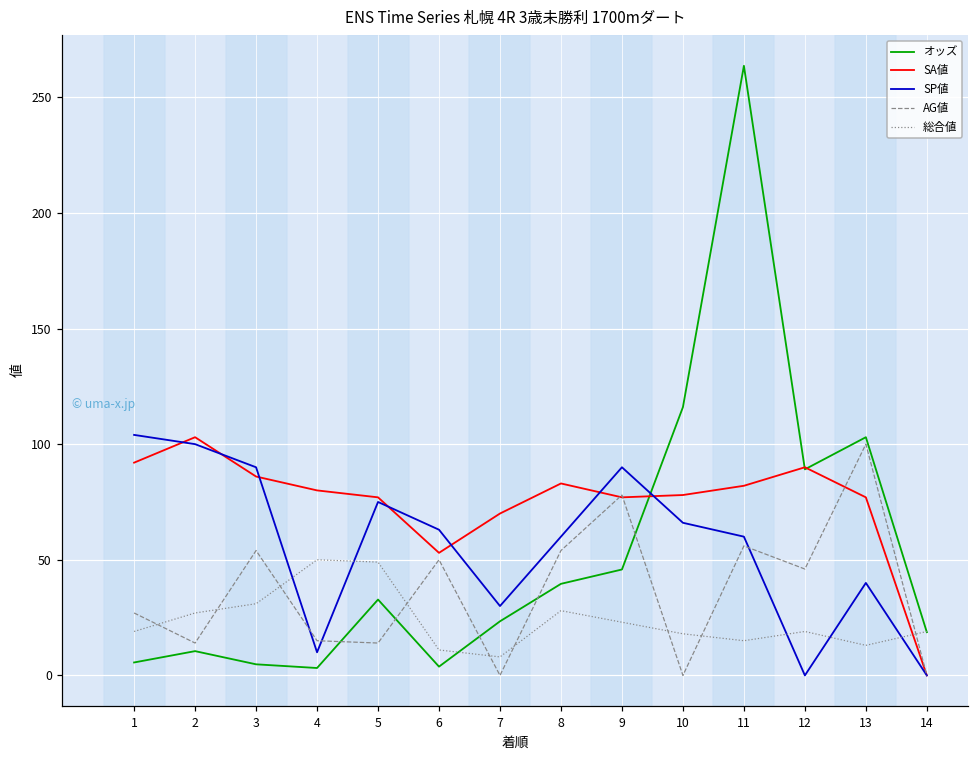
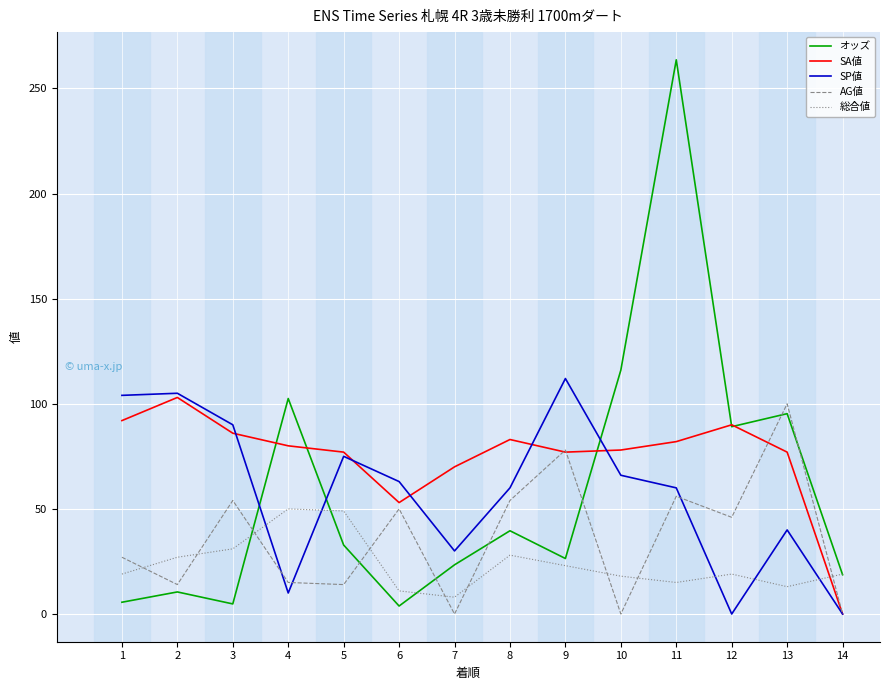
SP値, 2: 100 -> 105
オッズ, 4: 3 -> 103
オッズ, 9: 46 -> 26
SP値, 9: 90 -> 112
オッズ, 13: 103 -> 95
